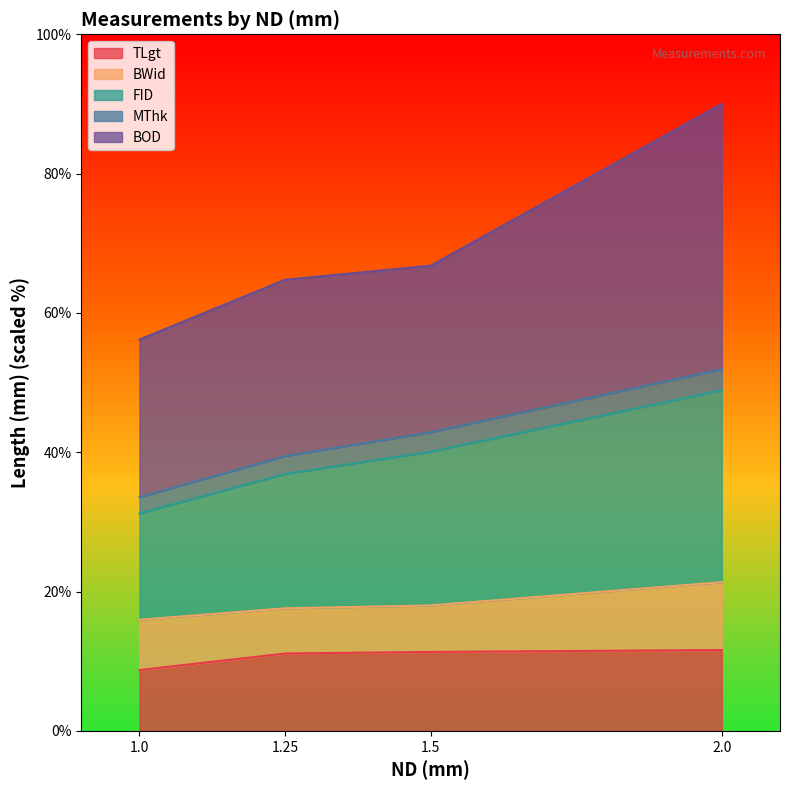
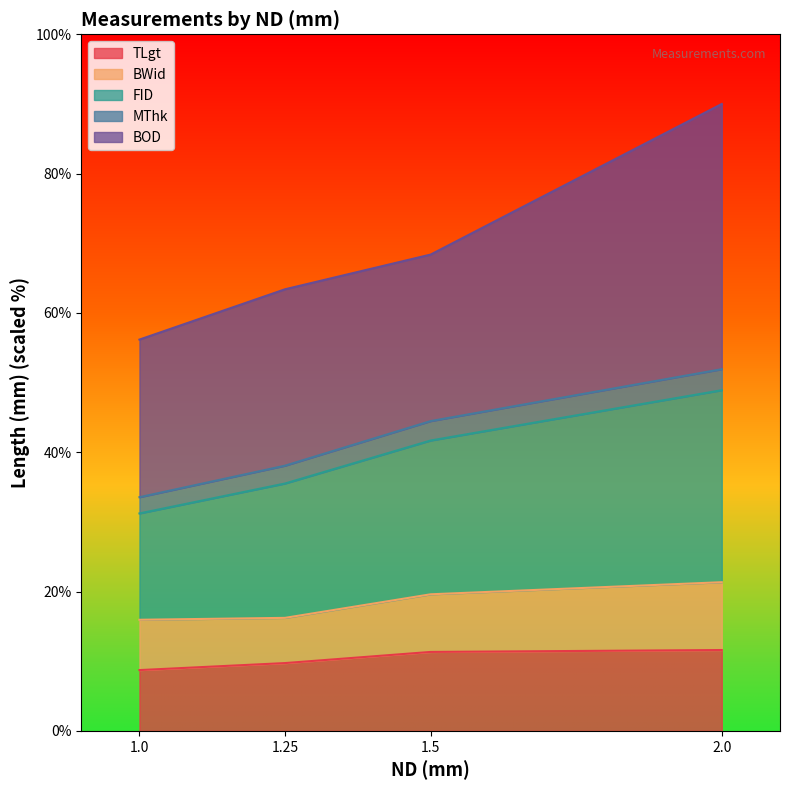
TLgt, 1.25: 11% -> 10%
BWid, 1.5: 7% -> 8%
